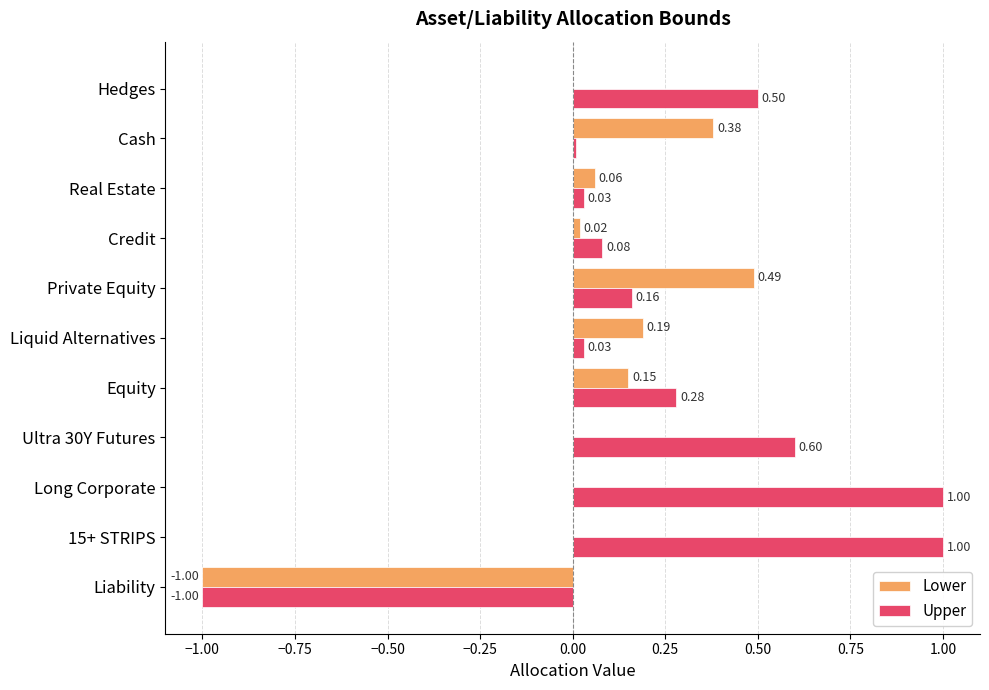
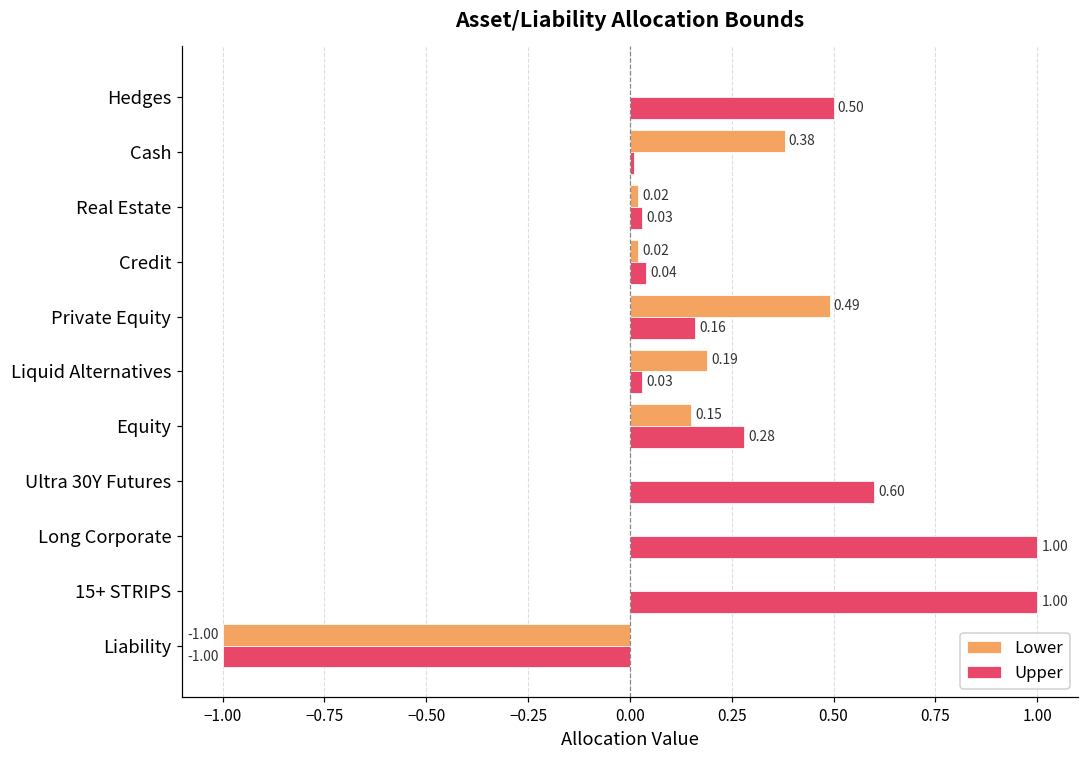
Lower, Real Estate: 0.06 -> 0.02
Upper, Credit: 0.08 -> 0.04
